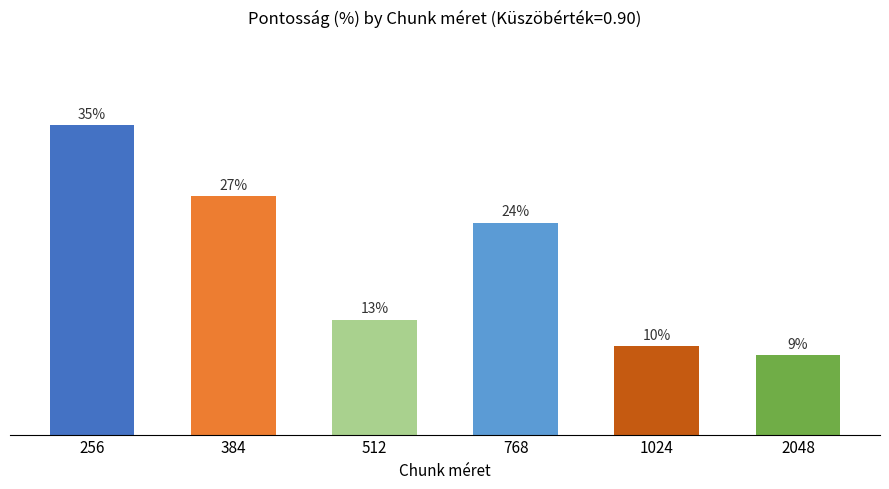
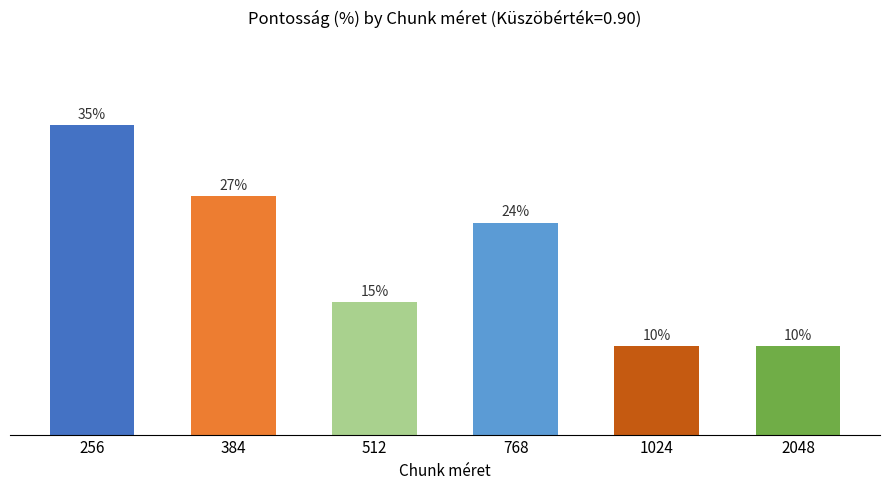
512: 13% -> 15%
2048: 9% -> 10%
